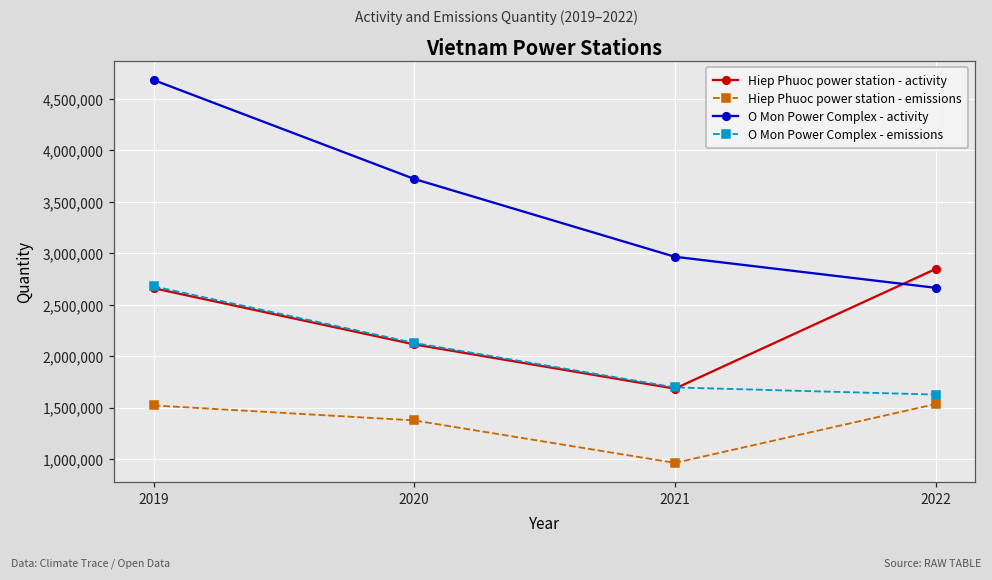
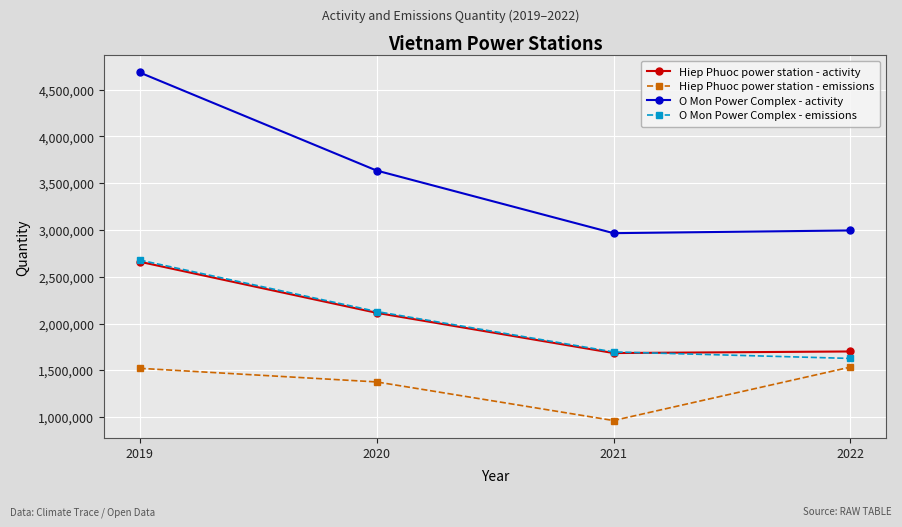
O Mon Power Complex - activity, 2020: 3,700,000 -> 3,600,000
Hiep Phuoc power station - activity, 2022: 2,800,000 -> 1,700,000
O Mon Power Complex - activity, 2022: 2,700,000 -> 3,000,000
